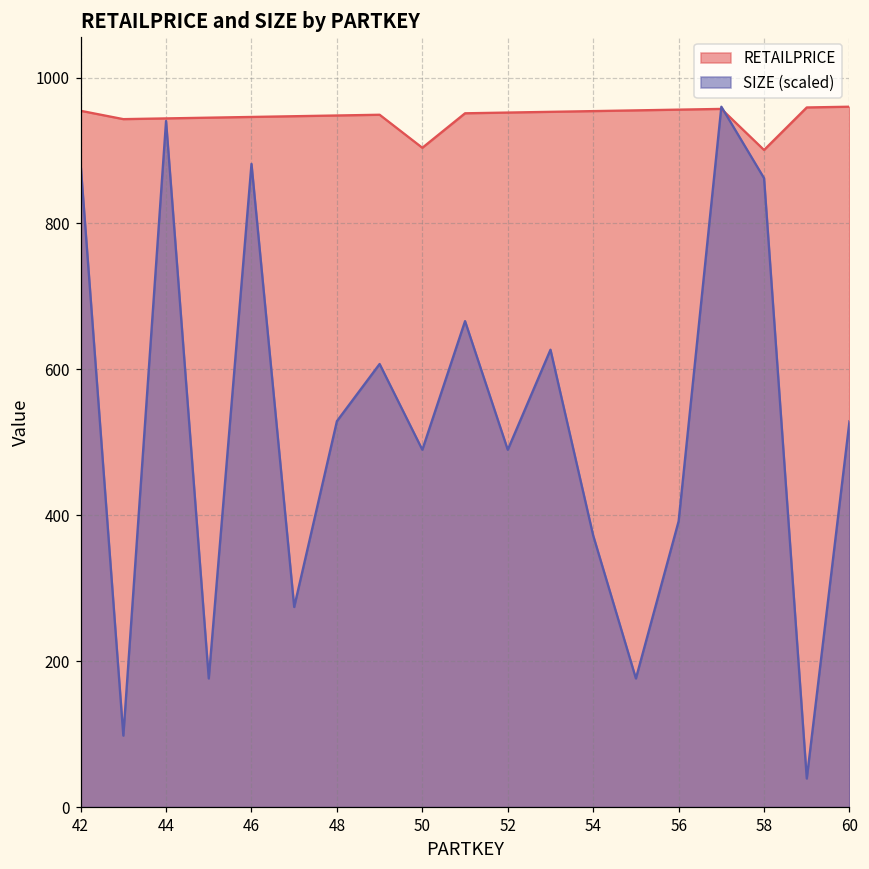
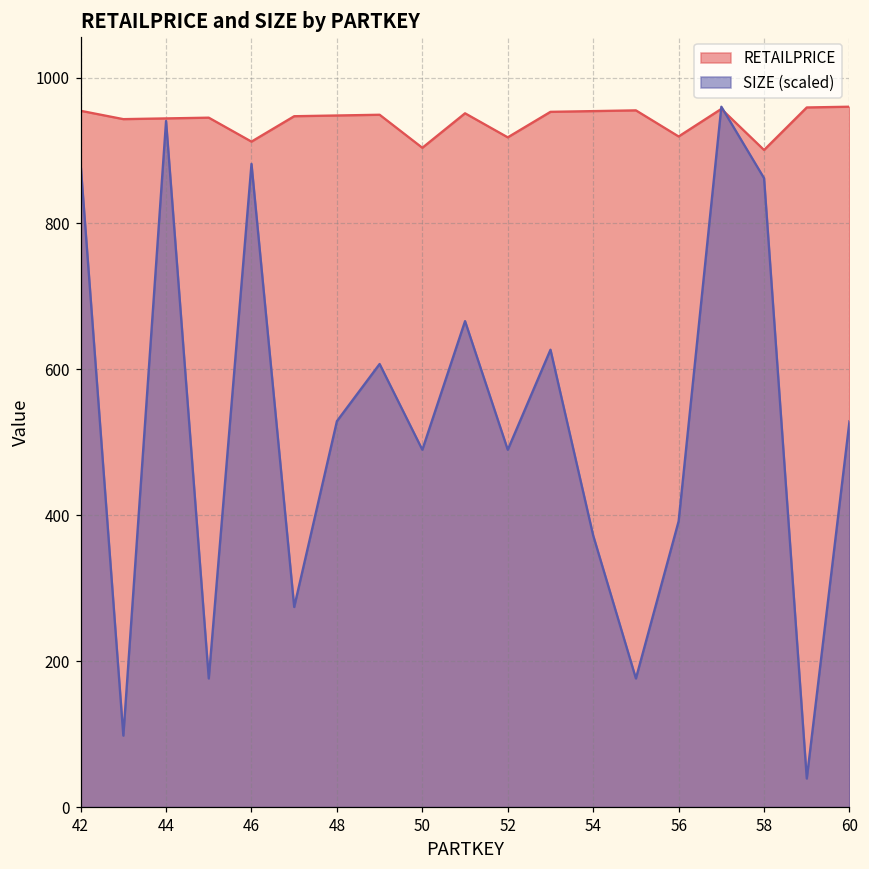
RETAILPRICE, 46: 950 -> 910
RETAILPRICE, 52: 950 -> 920
RETAILPRICE, 56: 960 -> 920
